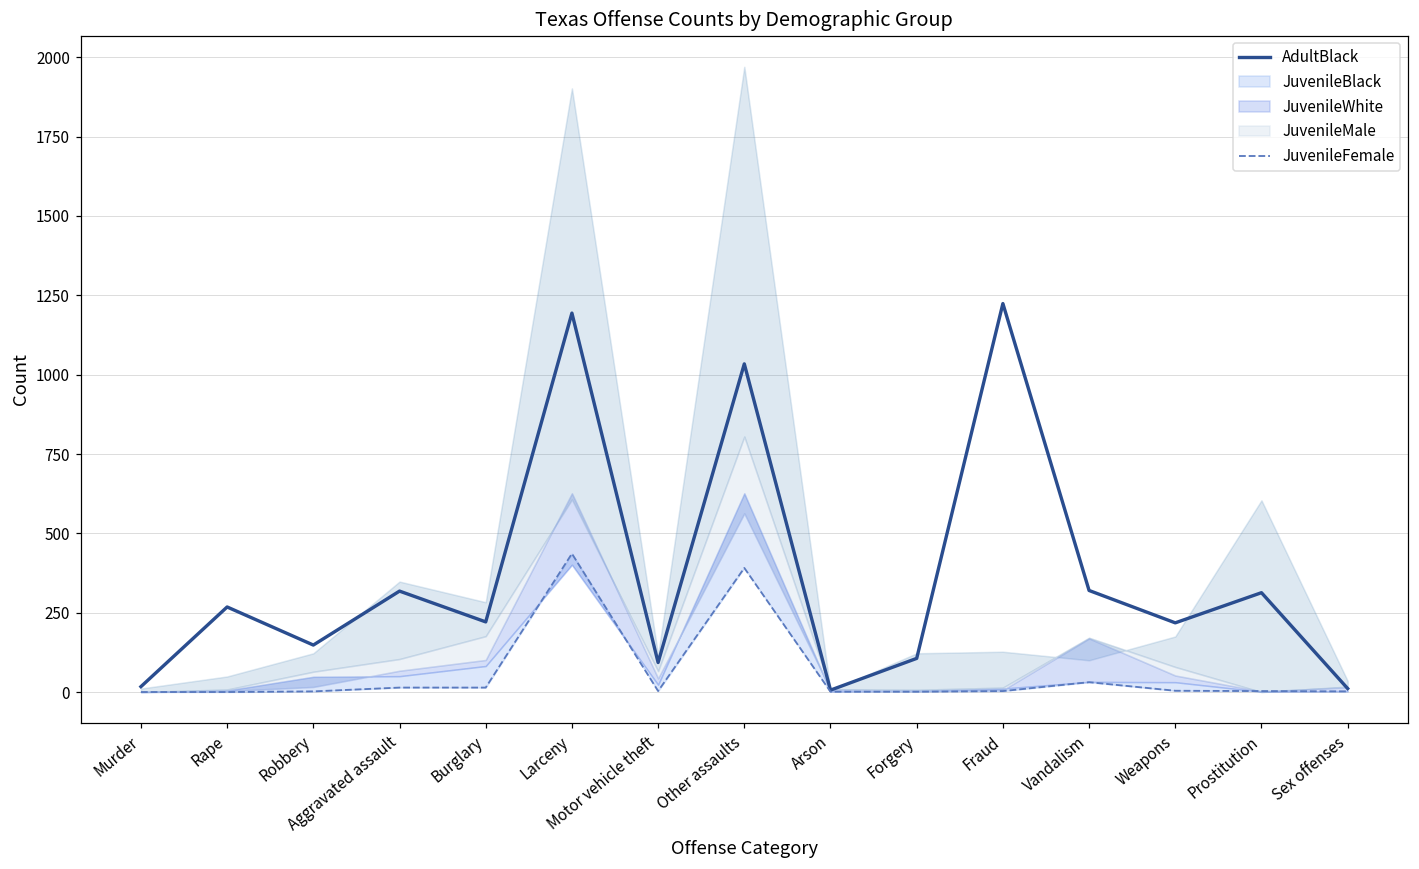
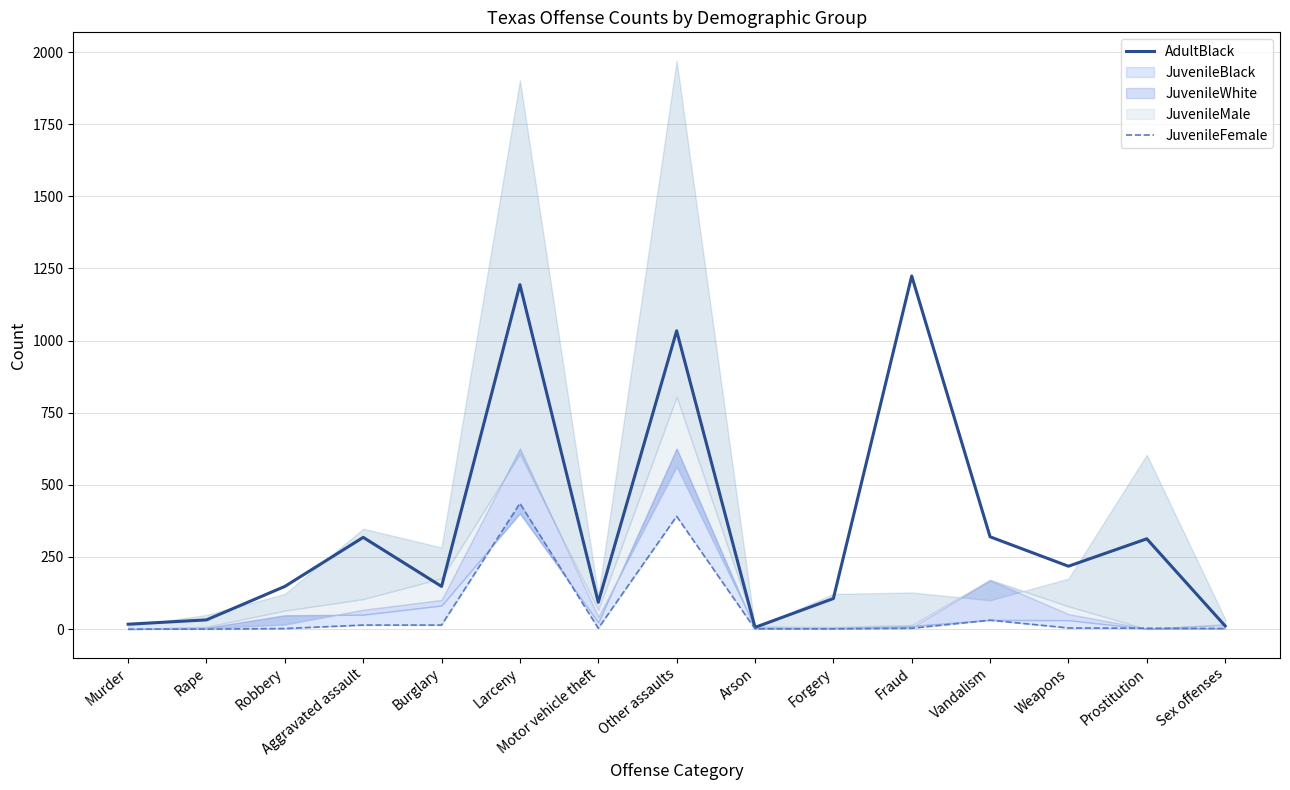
AdultBlack, Rape: 270 -> 30
AdultBlack, Burglary: 220 -> 150
